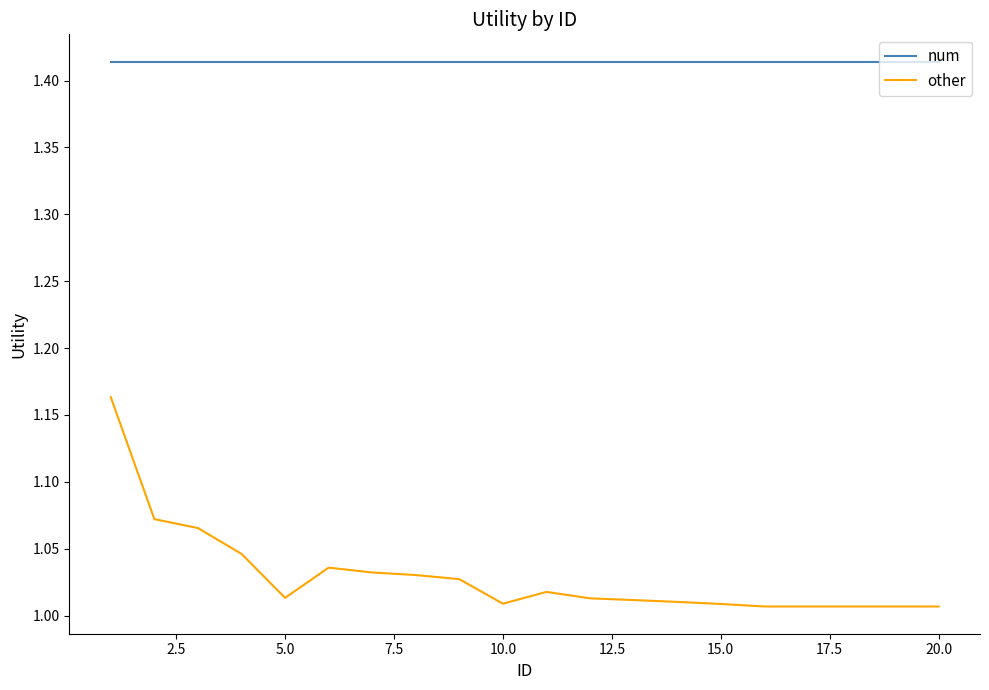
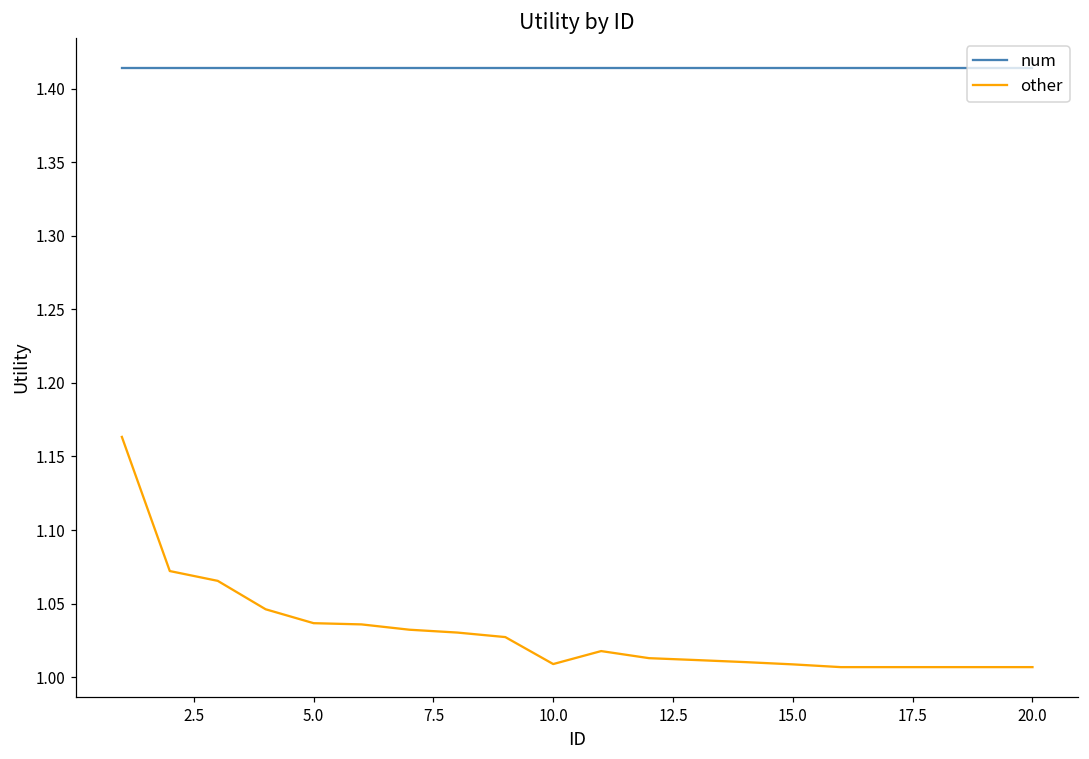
other, 5.0: 1.013 -> 1.037
